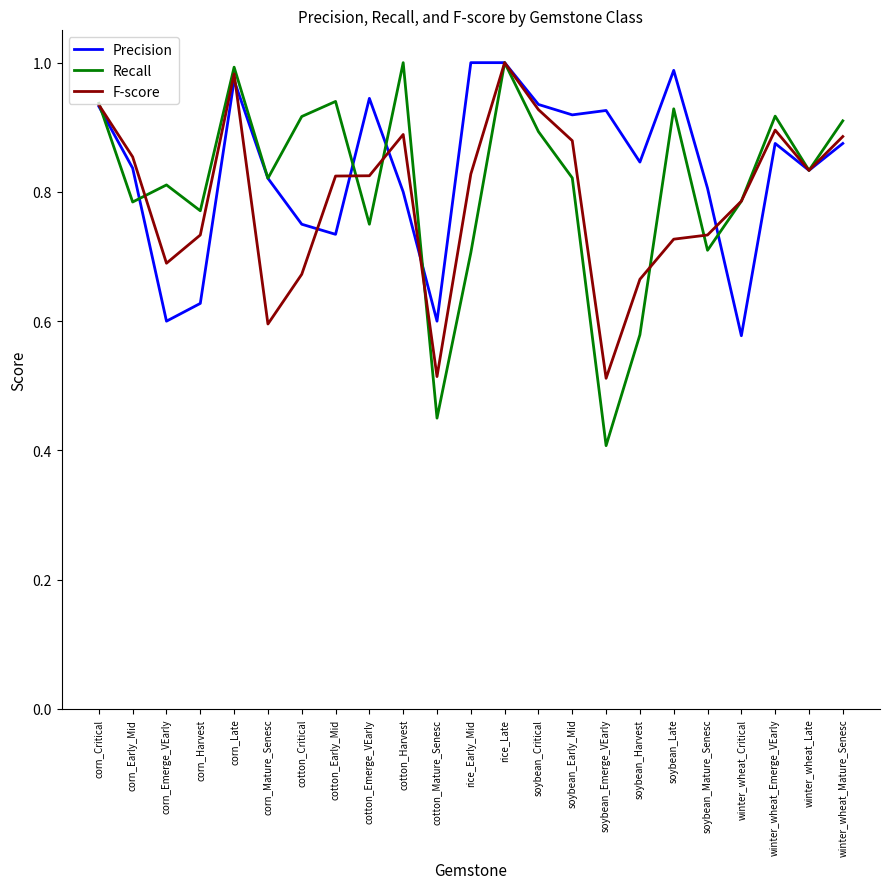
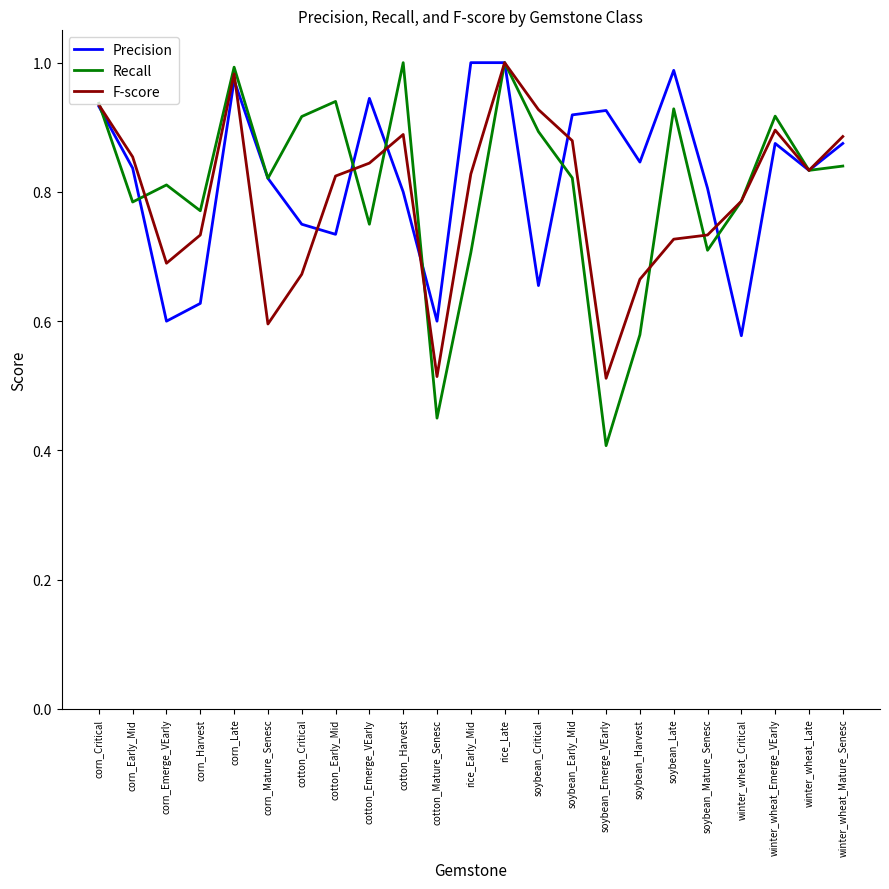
F-score, cotton_Emerge_VEarly: 0.83 -> 0.84
Precision, soybean_Critical: 0.94 -> 0.66
Recall, winter_wheat_Mature_Senesc: 0.91 -> 0.84
